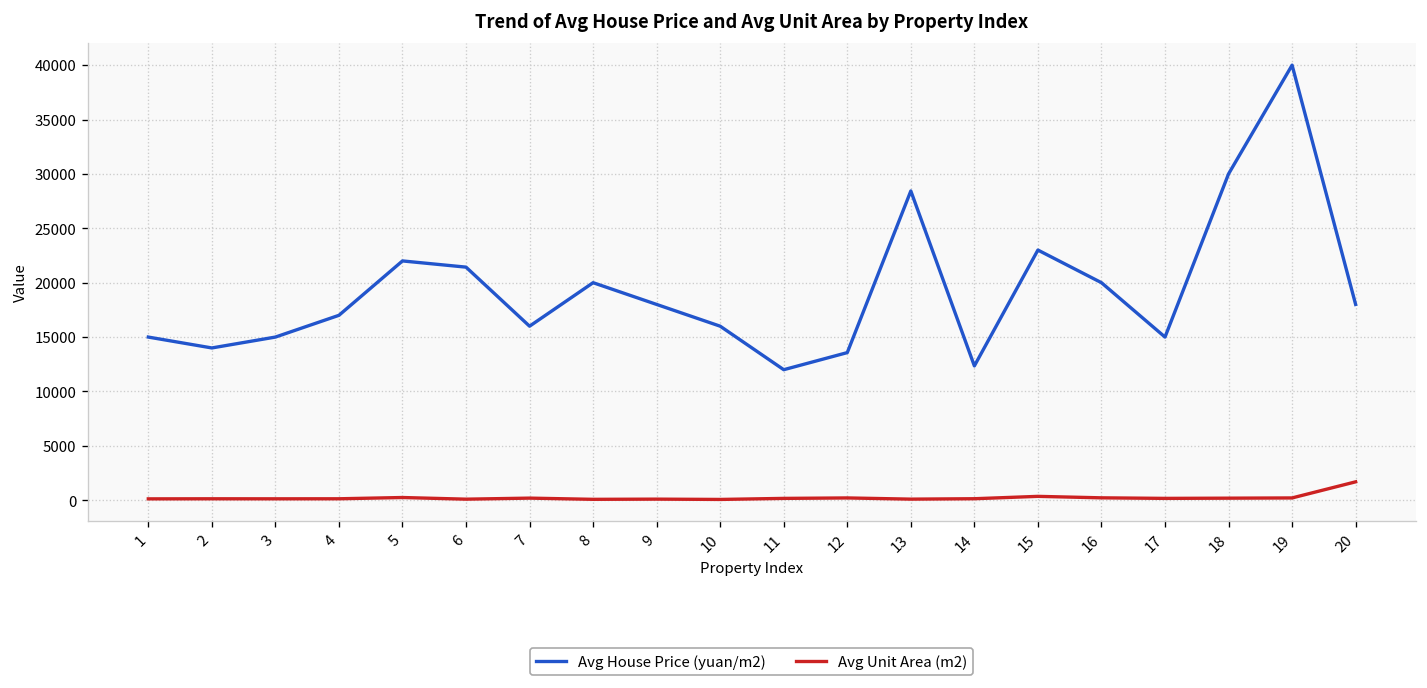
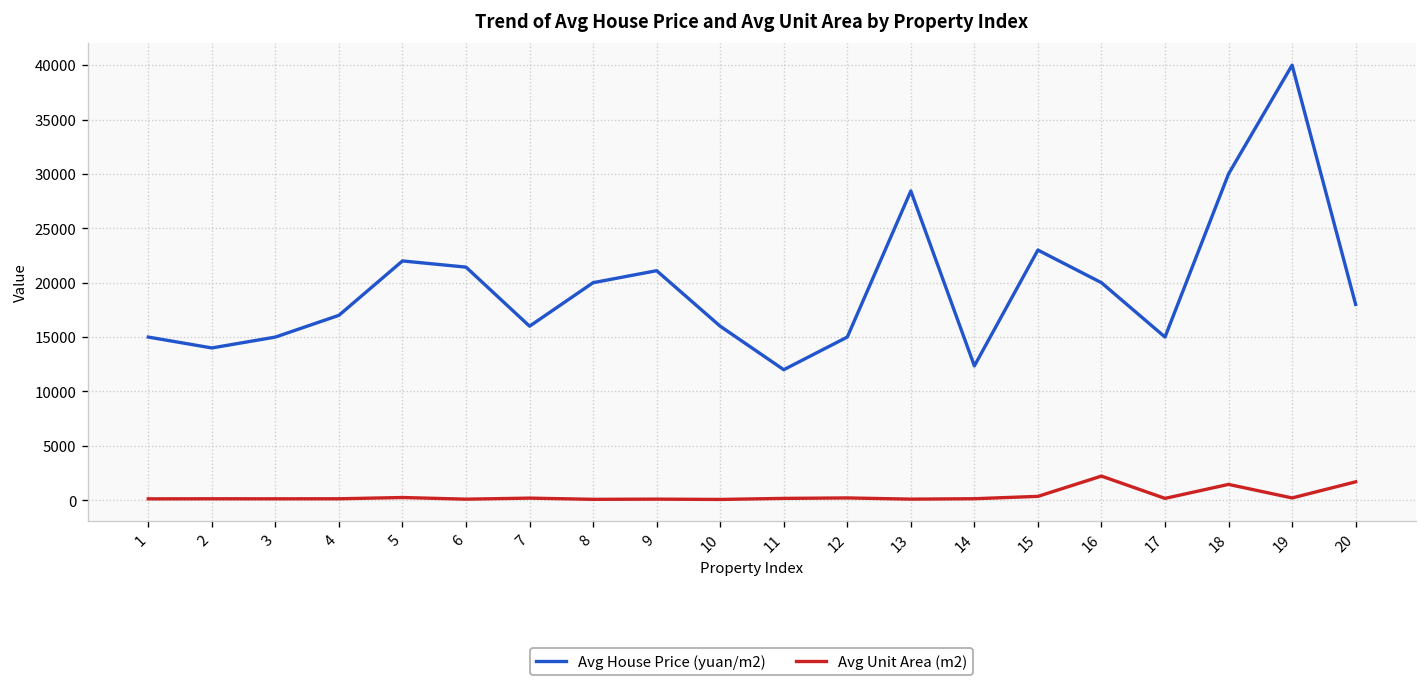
Avg House Price (yuan/m2), 9: 18000 -> 21000
Avg House Price (yuan/m2), 12: 14000 -> 15000
Avg Unit Area (m2), 16: 0 -> 2000
Avg Unit Area (m2), 18: 0 -> 1000
